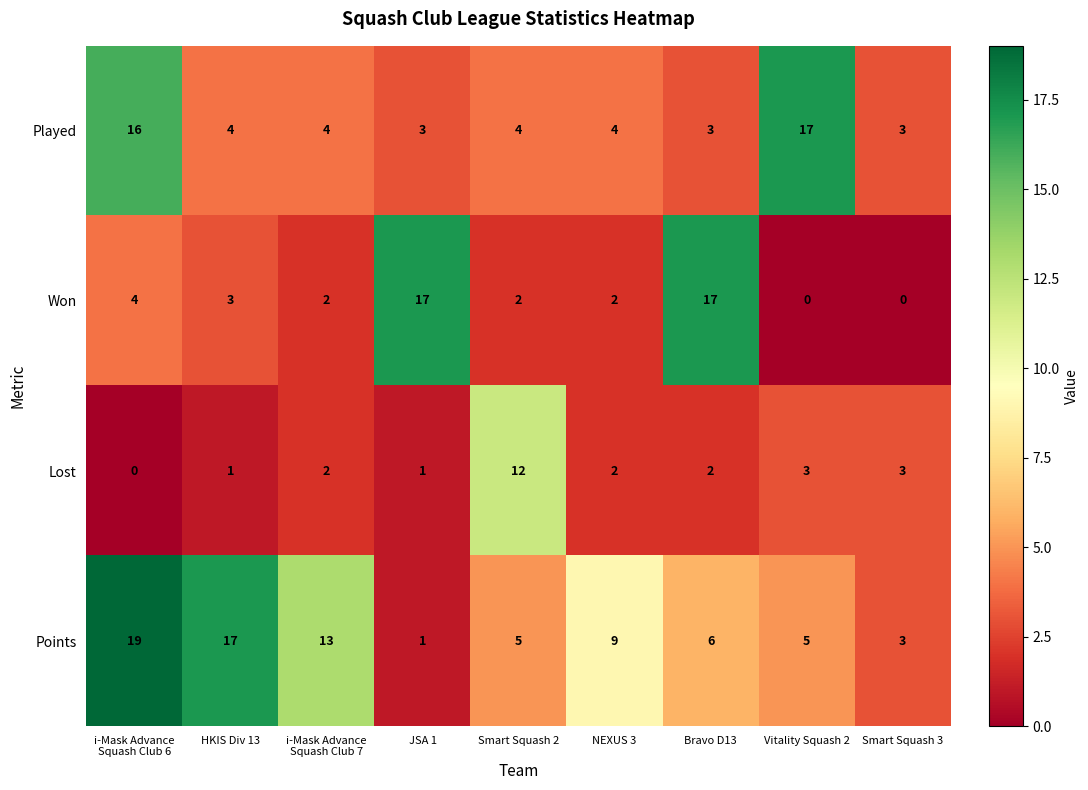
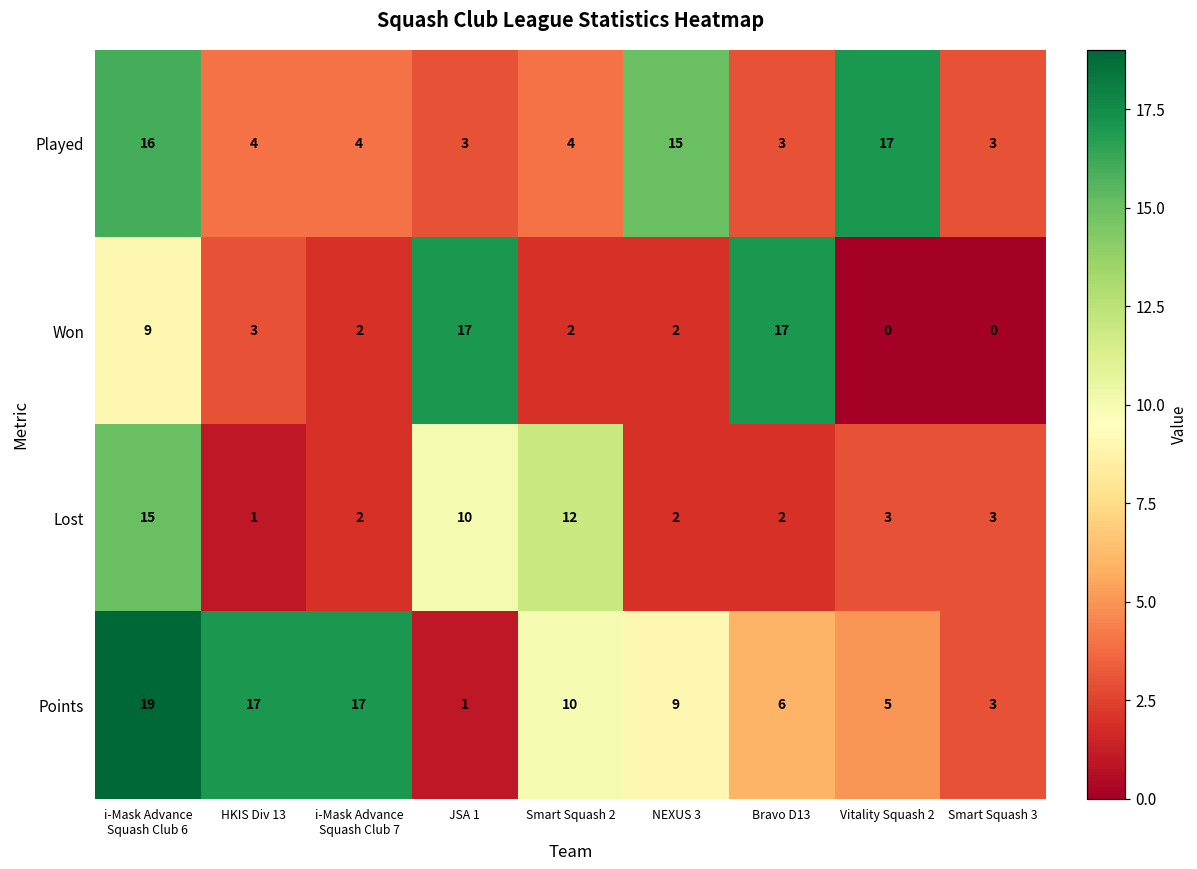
Played, NEXUS 3: 4 -> 15
Won, i-Mask Advance Squash Club 6: 4 -> 9
Lost, i-Mask Advance Squash Club 6: 0 -> 15
Lost, JSA 1: 1 -> 10
Points, i-Mask Advance Squash Club 7: 13 -> 17
Points, Smart Squash 2: 5 -> 10
